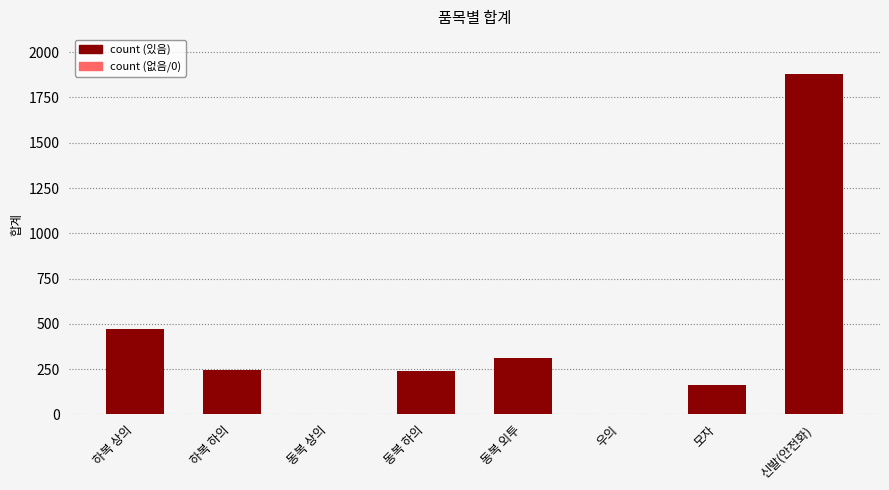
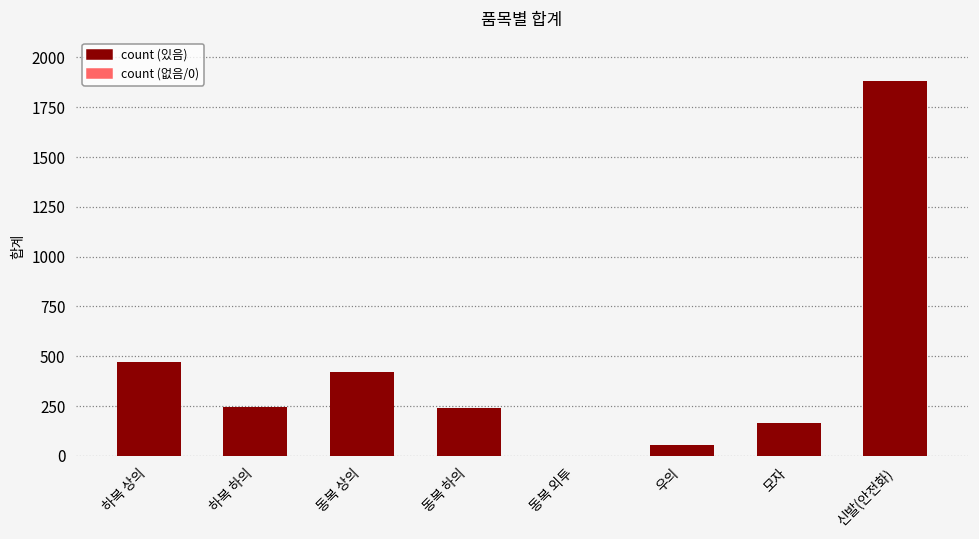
동복 상의: 0 -> 420
동복 외투: 310 -> 0
우의: 0 -> 50
